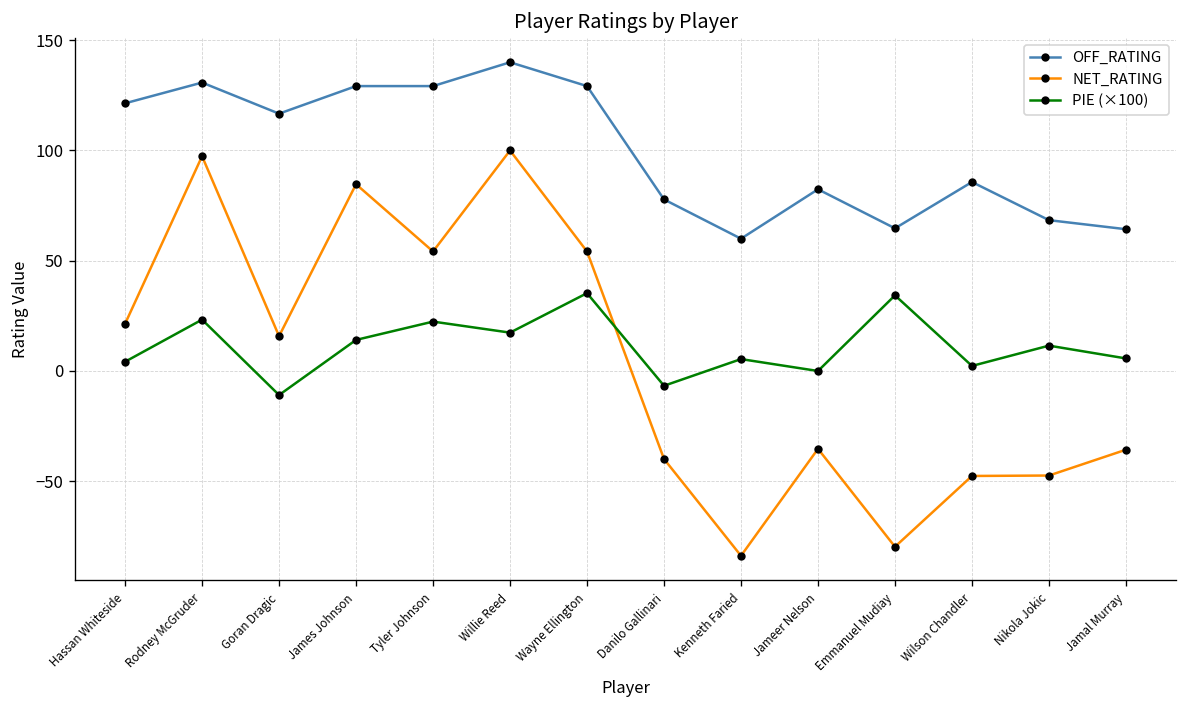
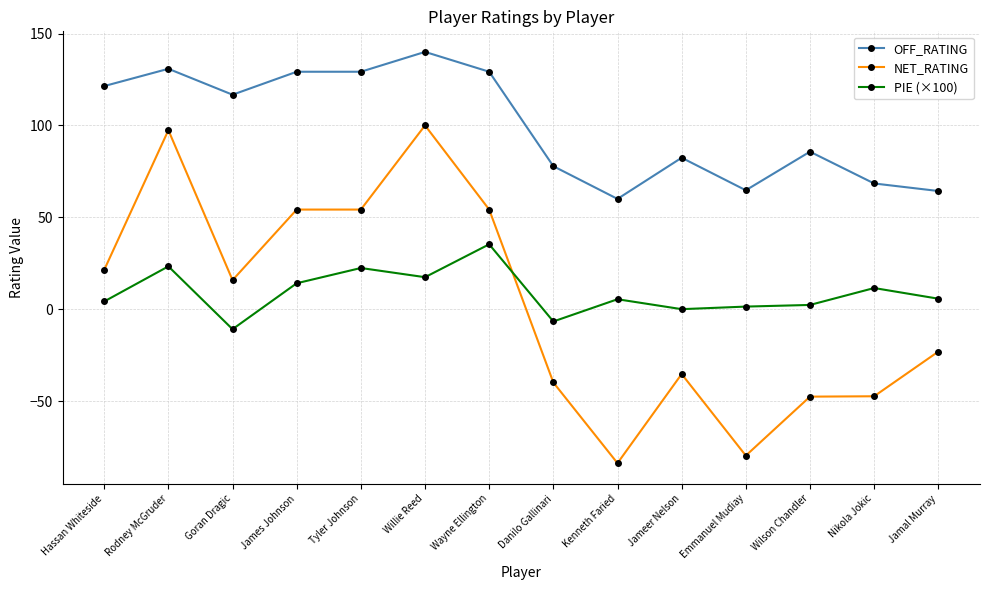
NET_RATING, James Johnson: 85 -> 54
PIE (×100), Emmanuel Mudiay: 34 -> 1
NET_RATING, Jamal Murray: -36 -> -23
